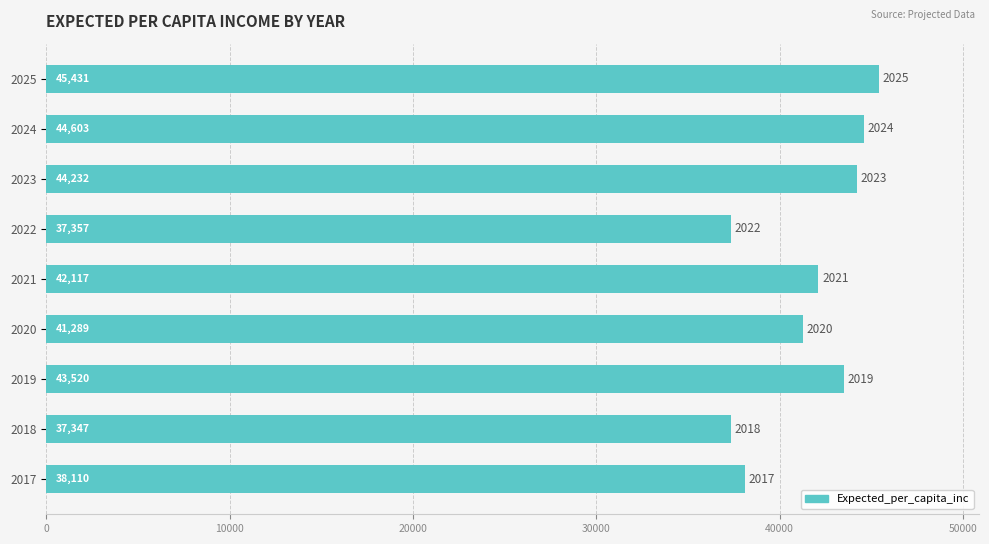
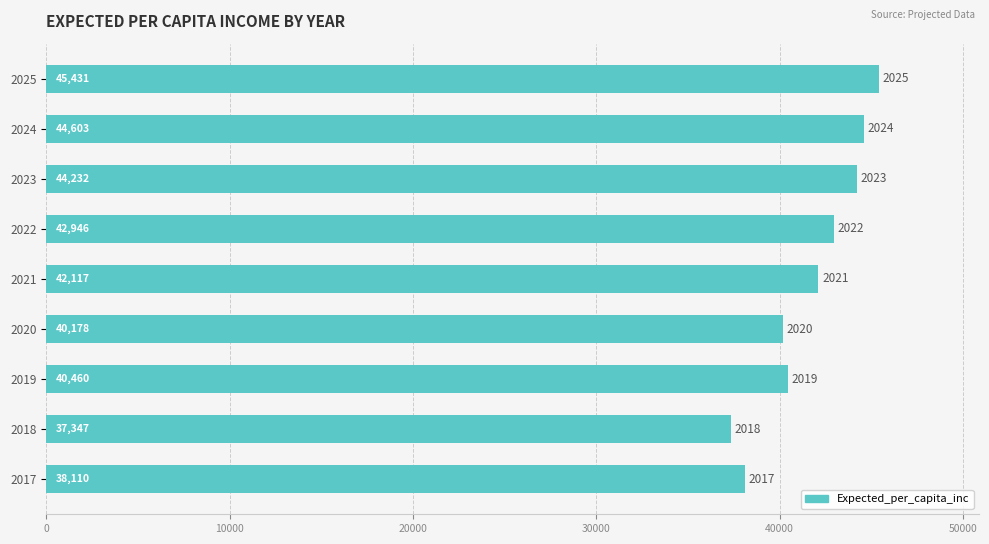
2022: 37,357 -> 42,946
2020: 41,289 -> 40,178
2019: 43,520 -> 40,460
